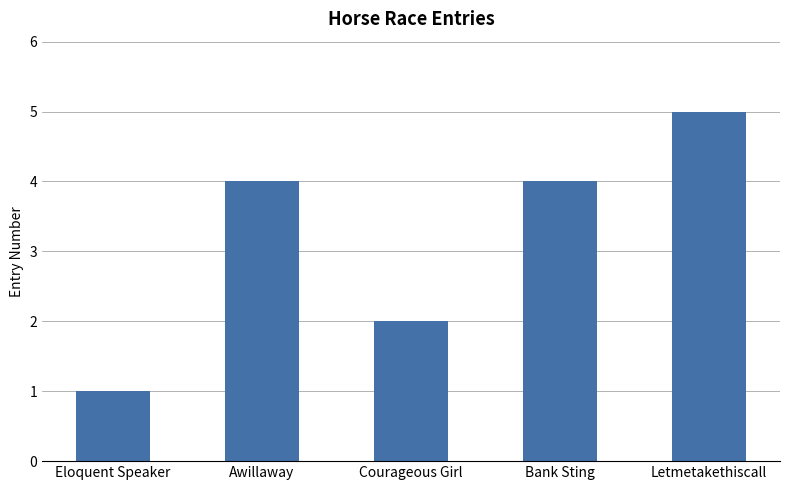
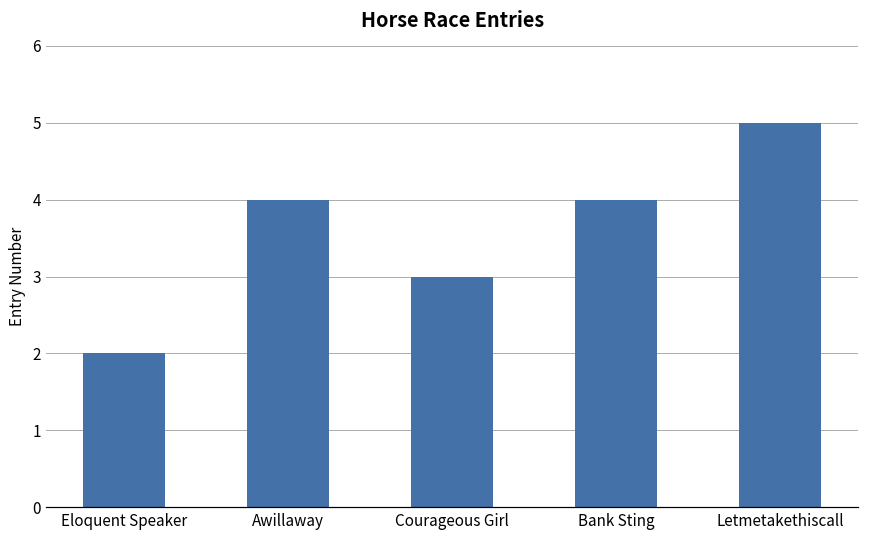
Eloquent Speaker: 1 -> 2
Courageous Girl: 2 -> 3
